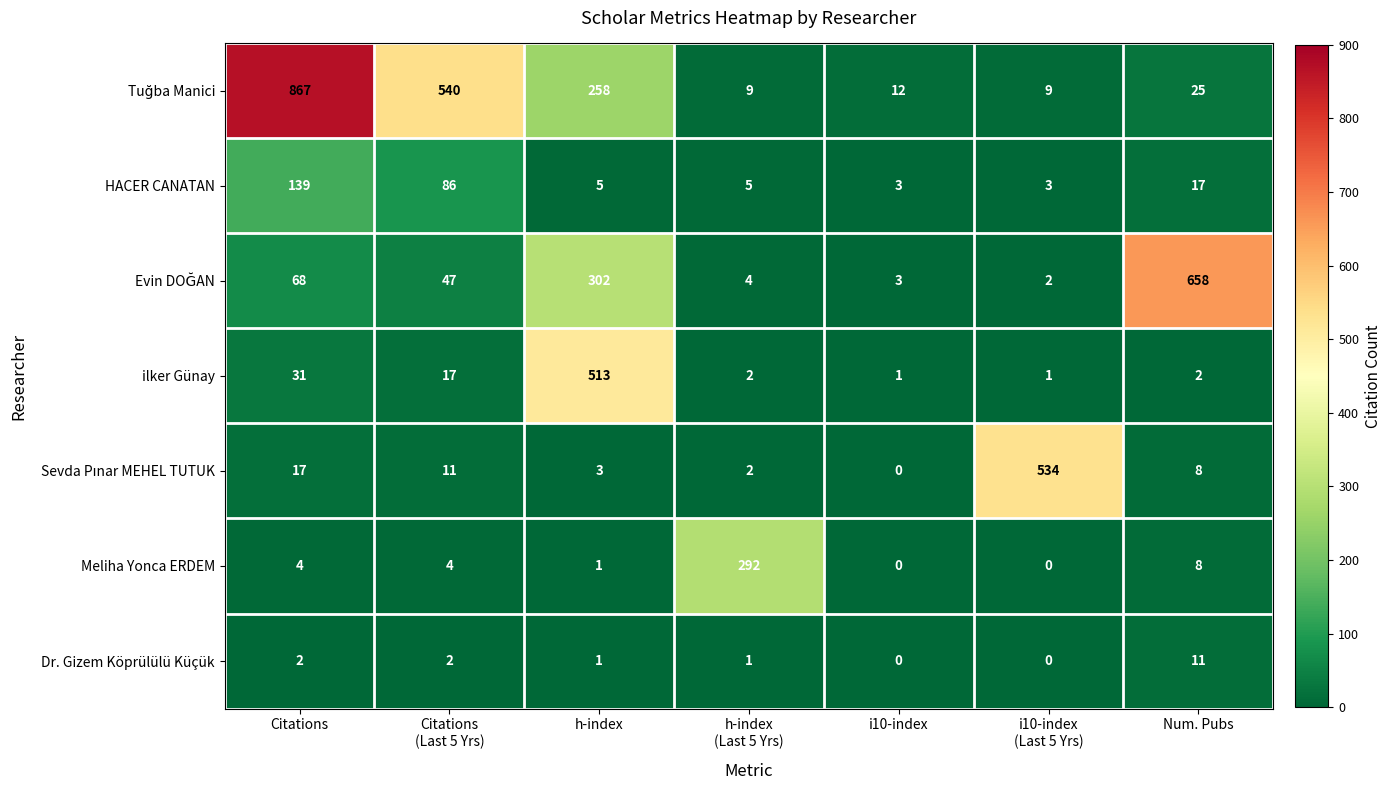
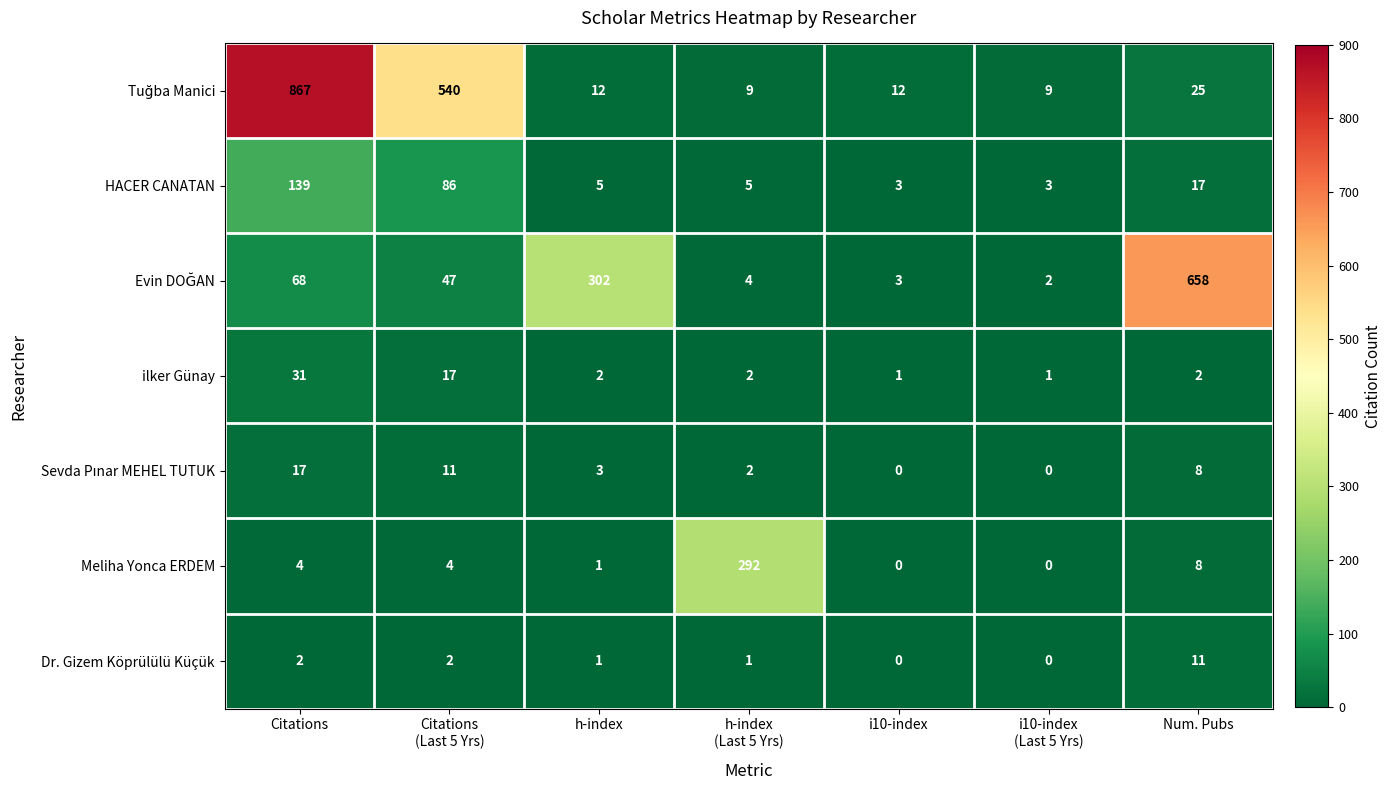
Tuğba Manici, h-index: 258 -> 12
ilker Günay, h-index: 513 -> 2
Sevda Pınar MEHEL TUTUK, i10-index (Last 5 Yrs): 534 -> 0
